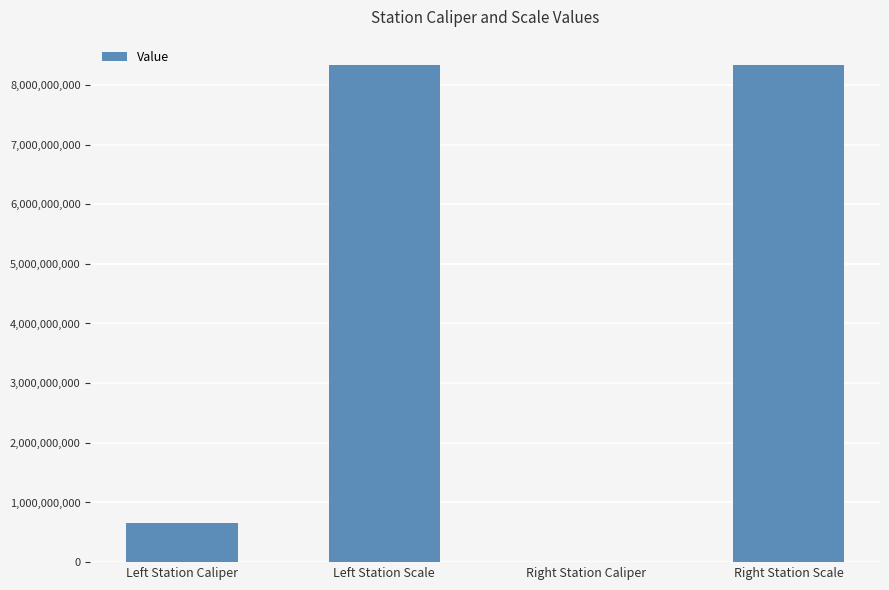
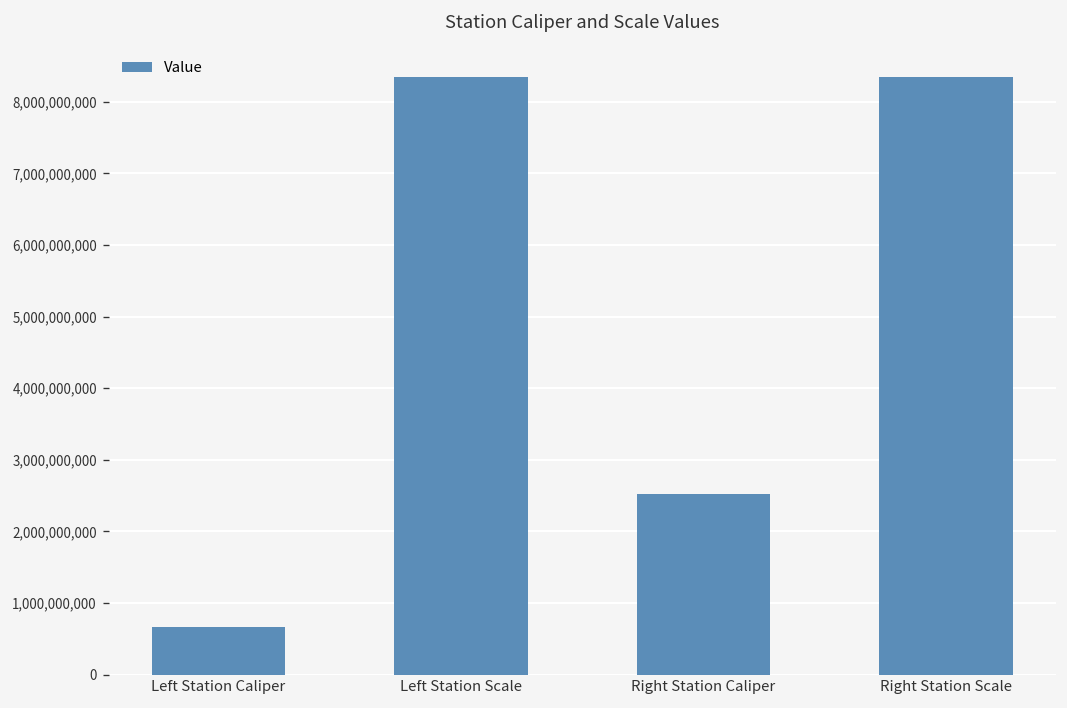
Right Station Caliper: 0 -> 2,500,000,000
